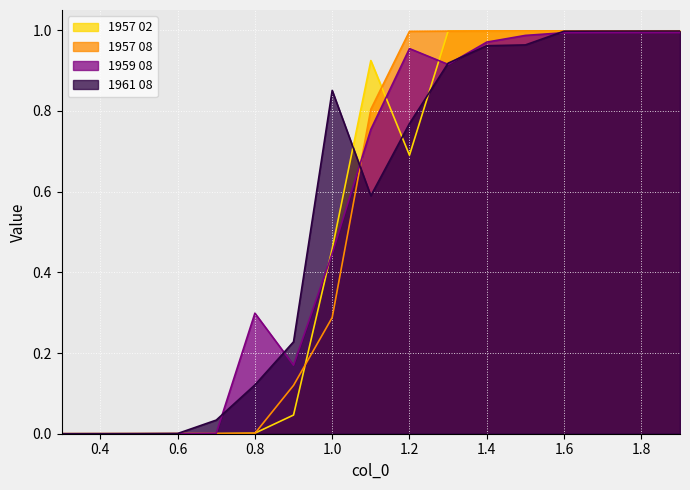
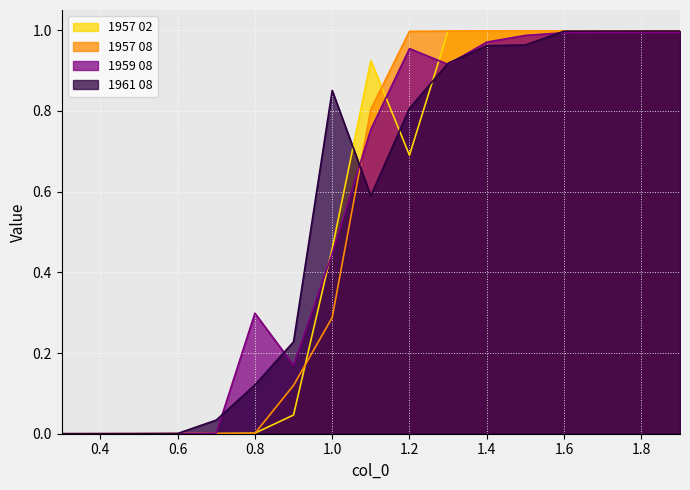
1961 08, 1.2: 0.77 -> 0.81
